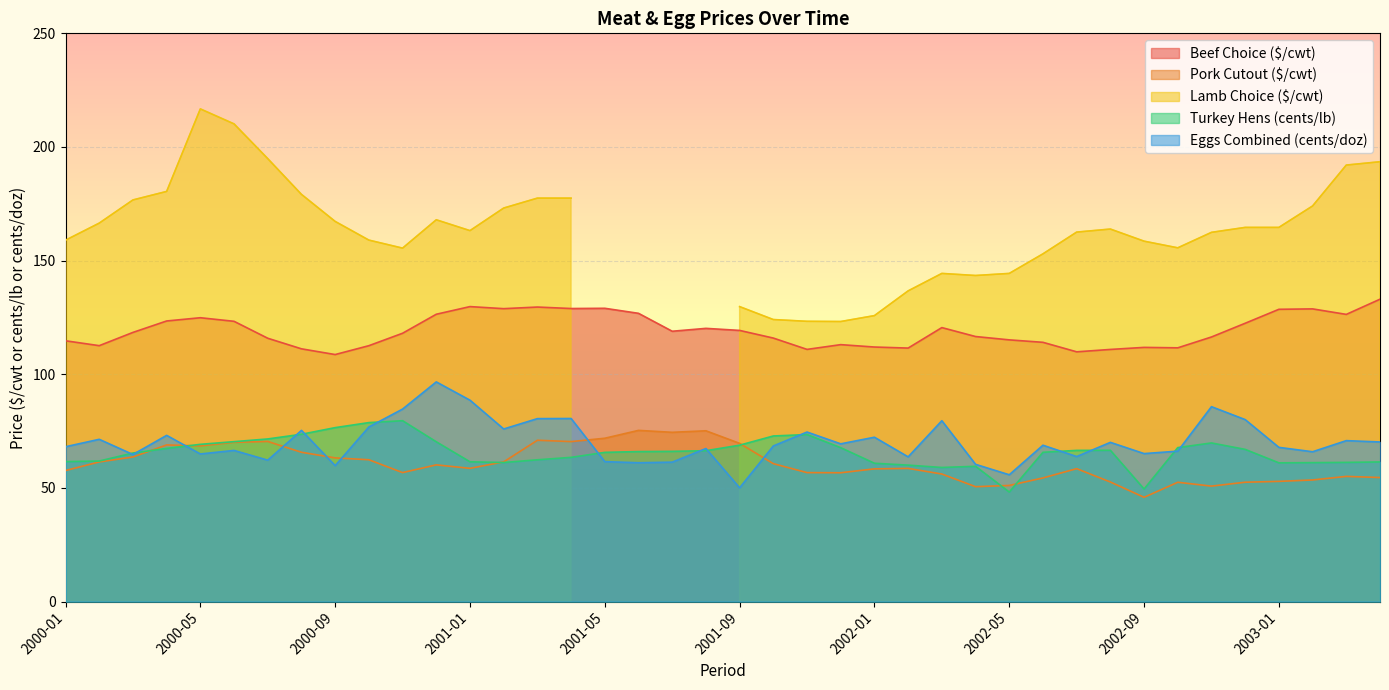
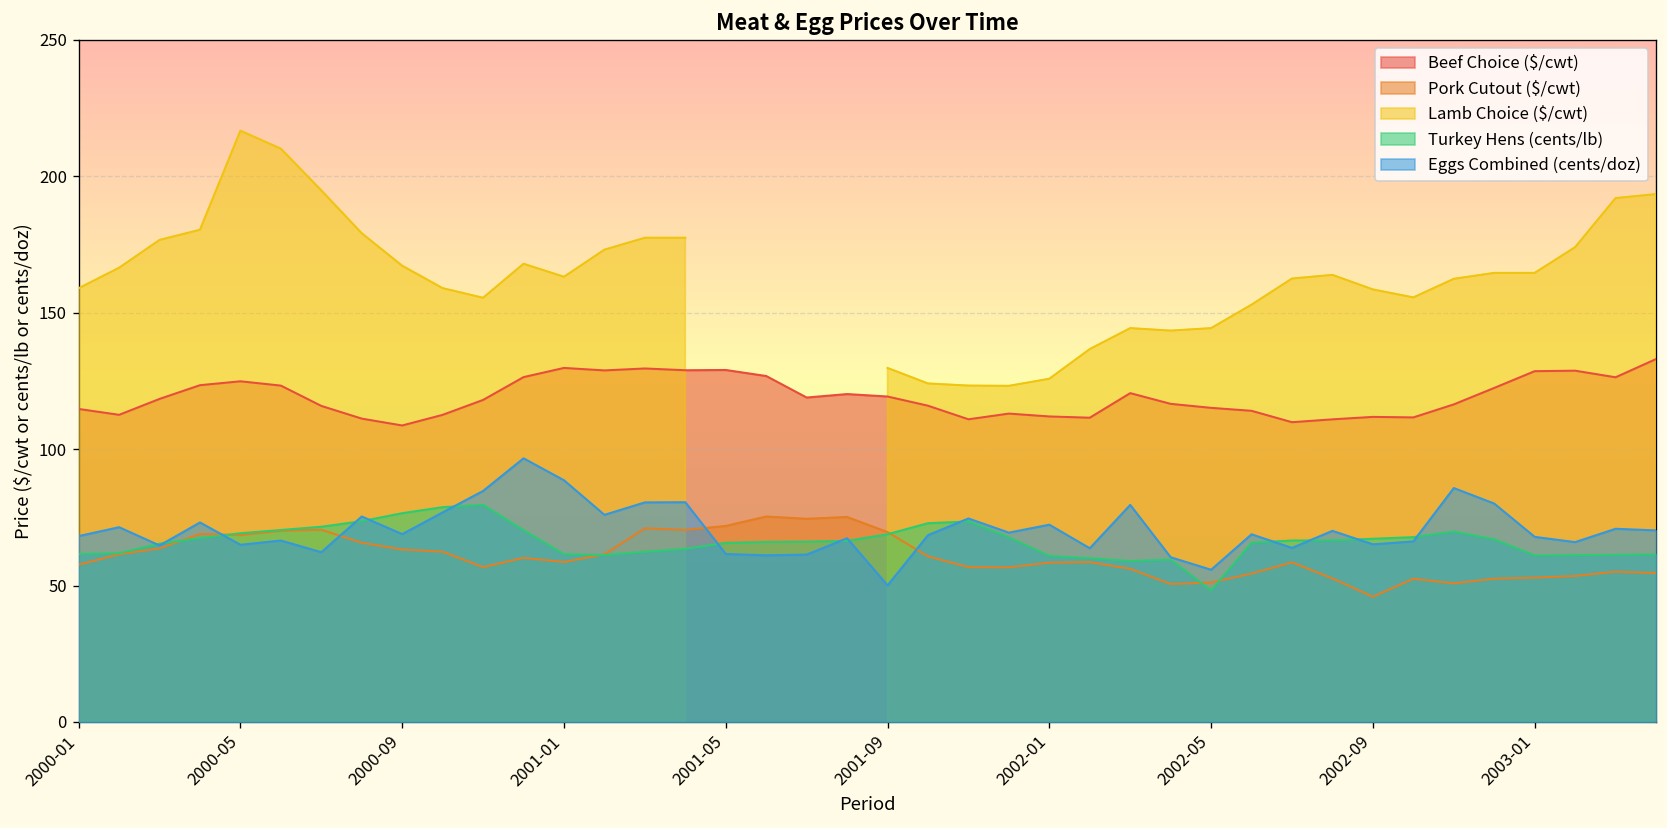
Eggs Combined (cents/doz), 2000-09: 60 -> 69
Turkey Hens (cents/lb), 2002-09: 50 -> 67
